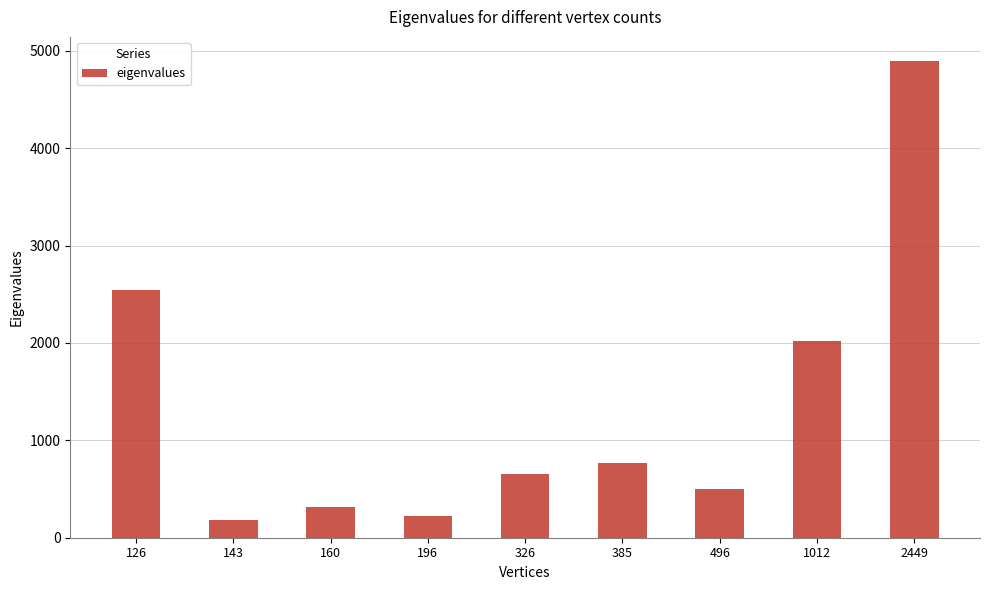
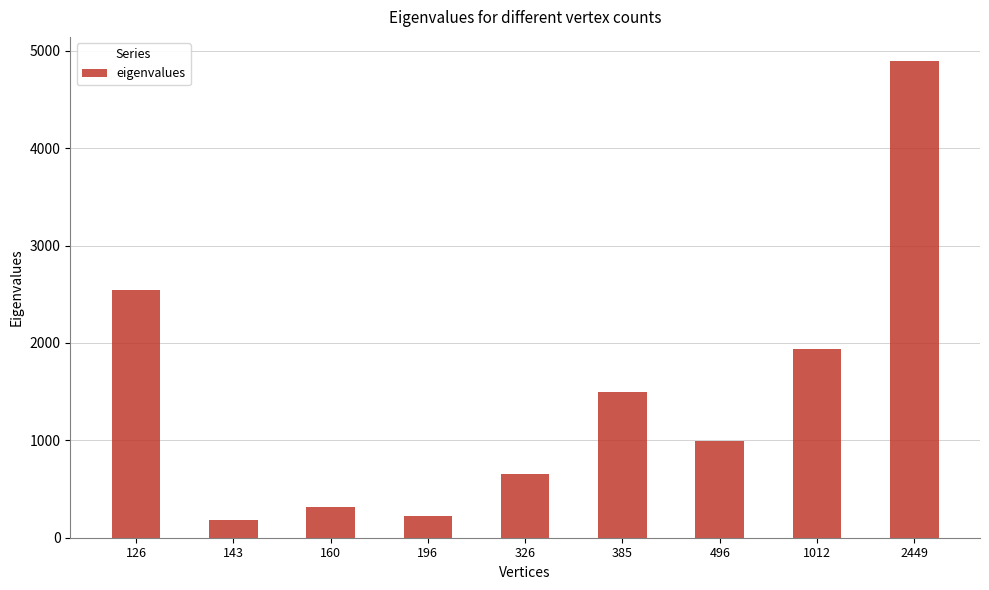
385: 800 -> 1500
496: 500 -> 1000
1012: 2000 -> 1900
